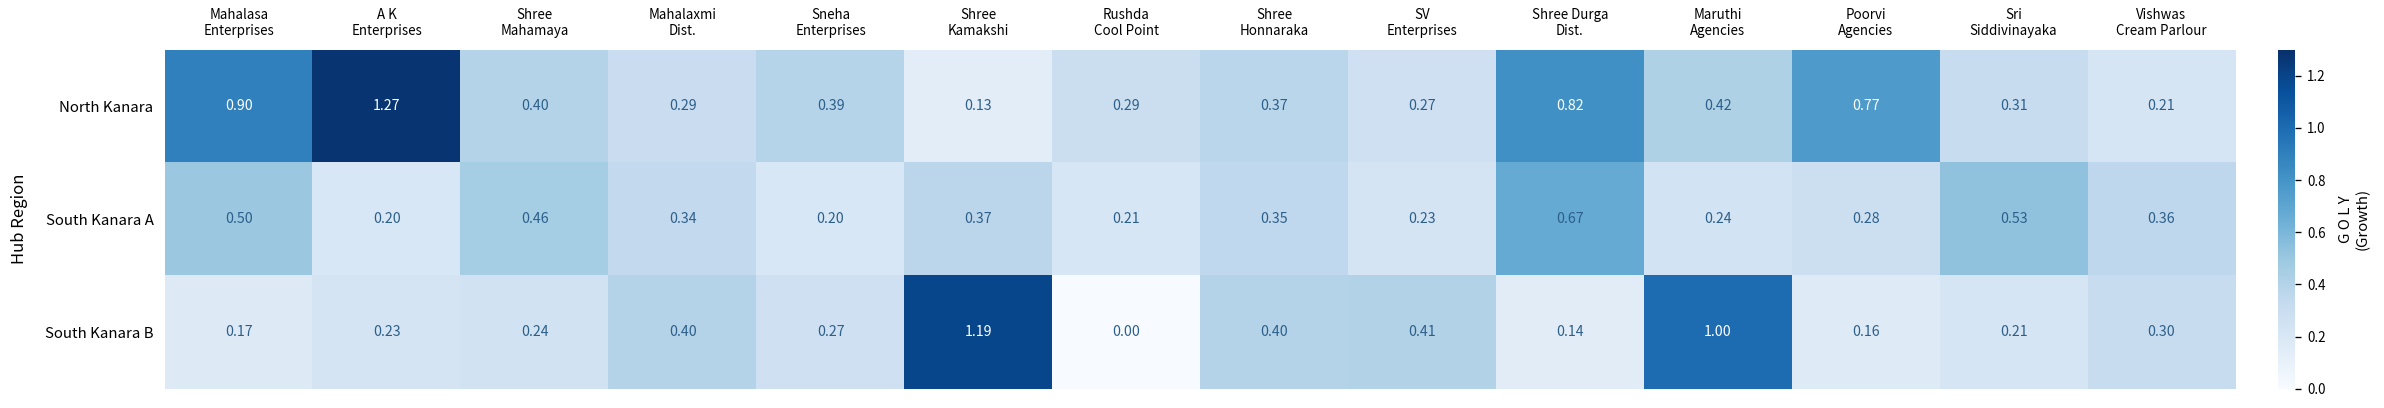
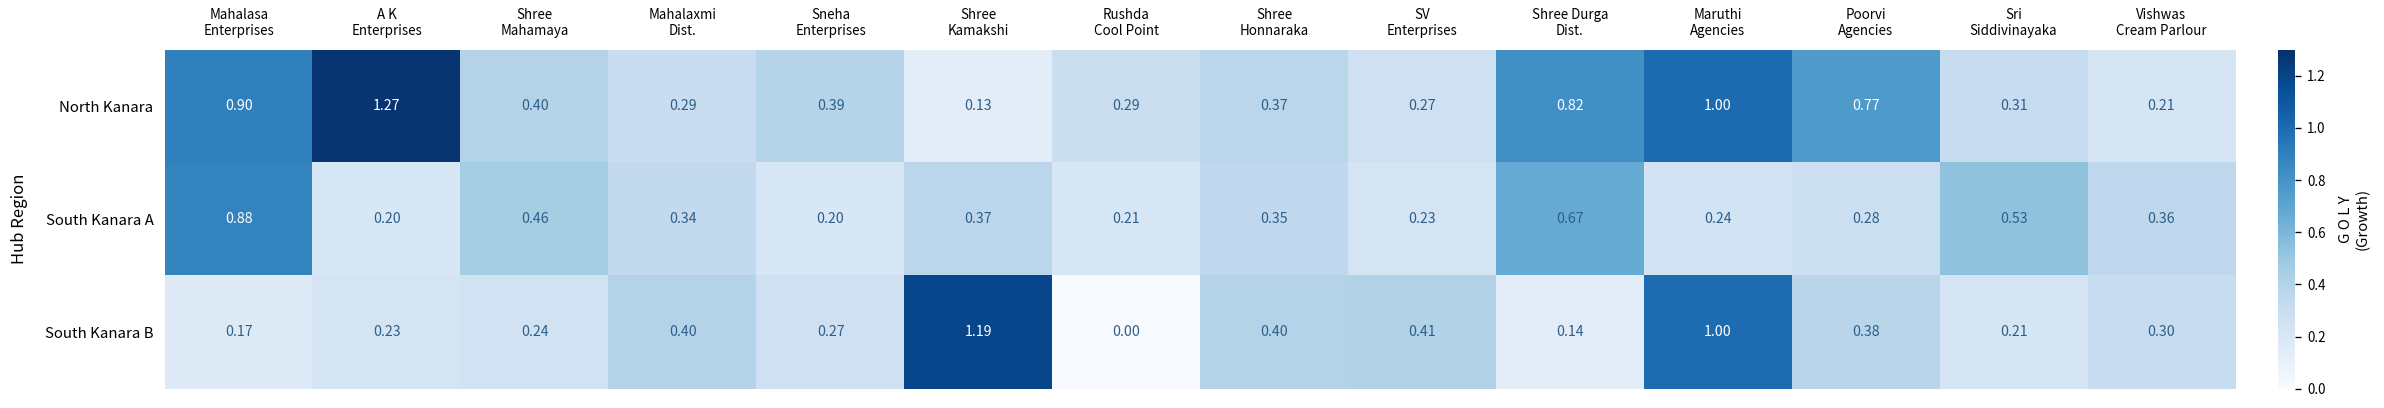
North Kanara, Maruthi Agencies: 0.42 -> 1.00
South Kanara A, Mahalasa Enterprises: 0.50 -> 0.88
South Kanara B, Poorvi Agencies: 0.16 -> 0.38
